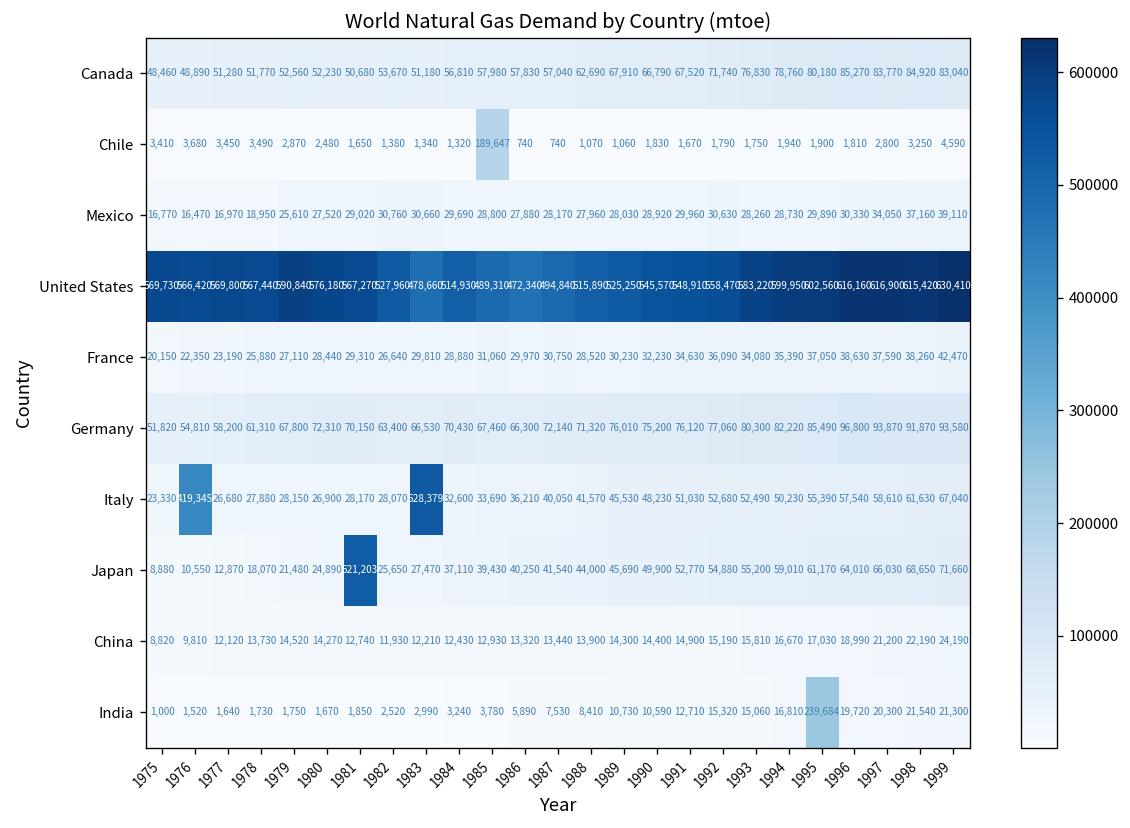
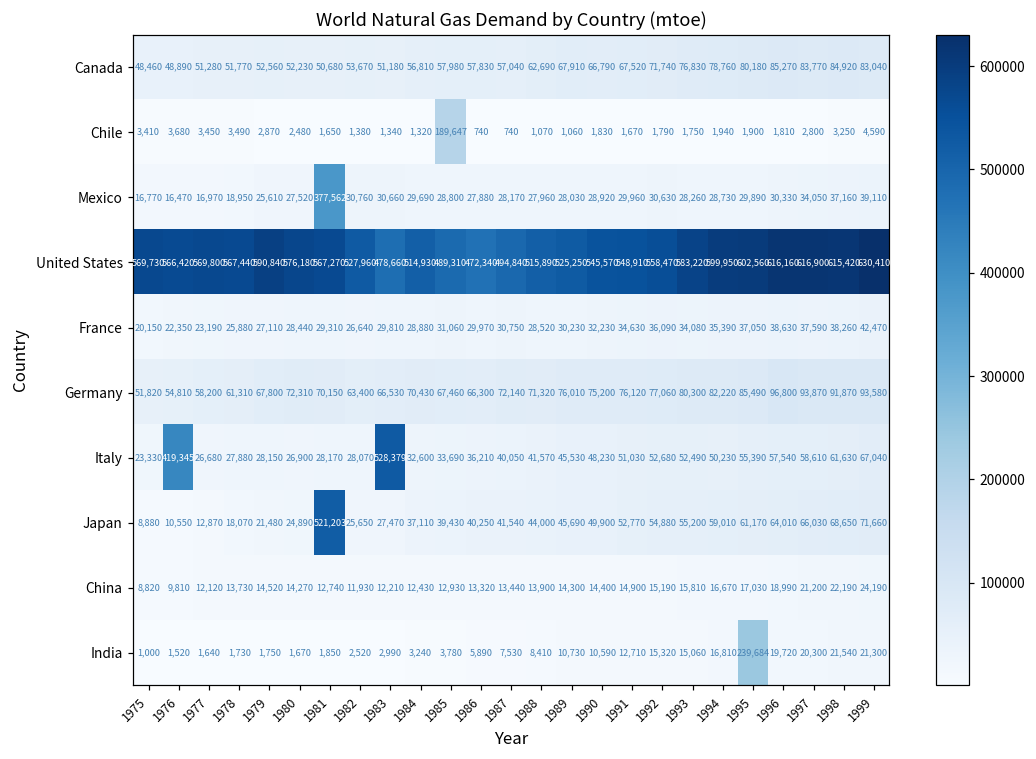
Mexico, 1981: 29,020 -> 377,562
